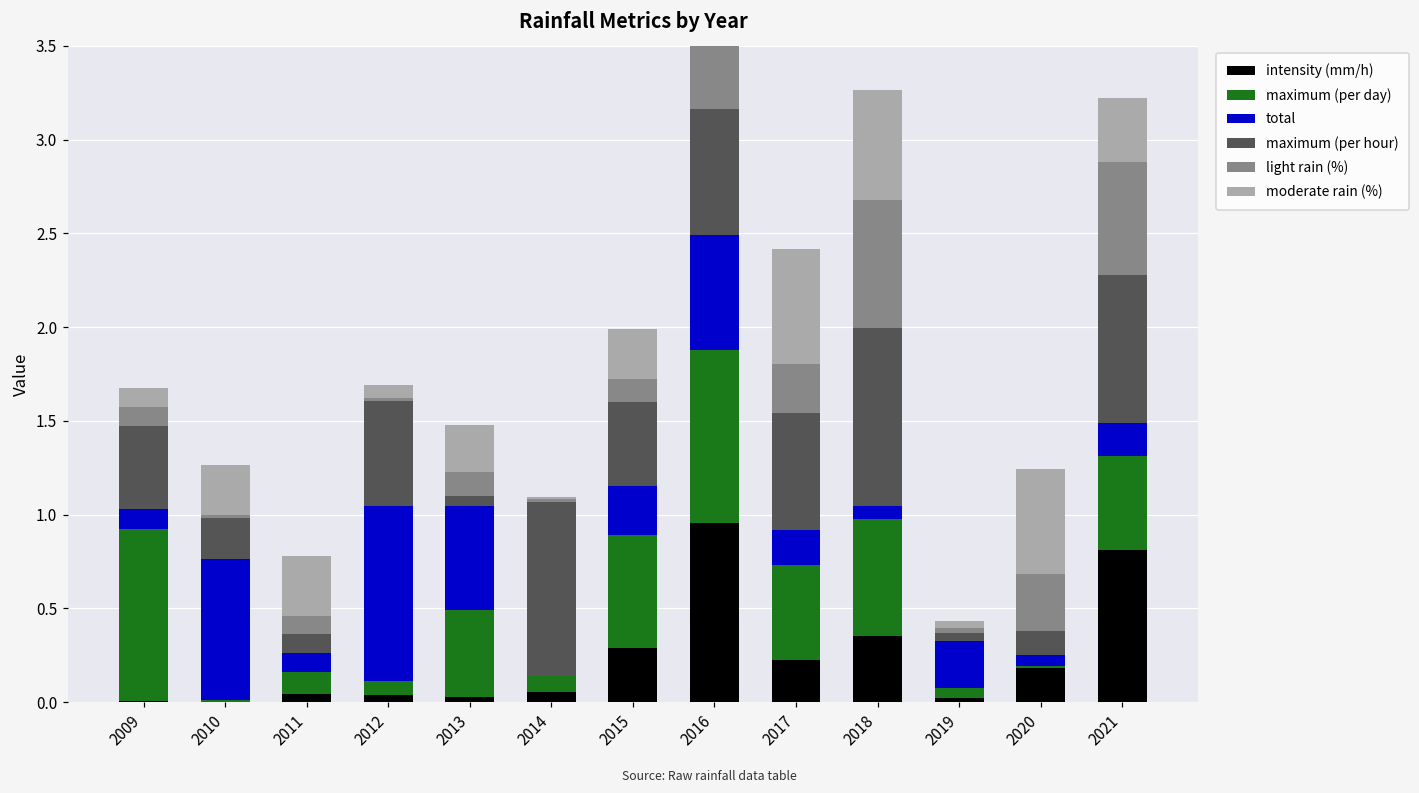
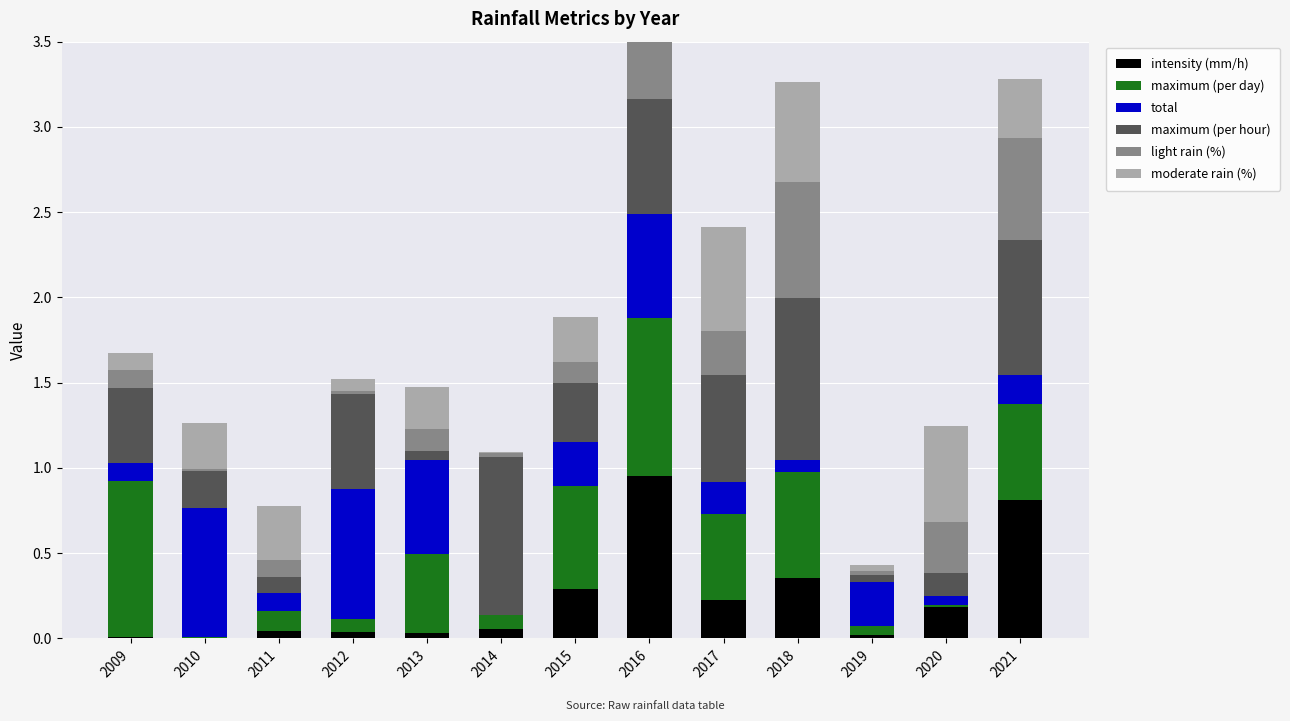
total, 2012: 0.94 -> 0.76
maximum (per hour), 2015: 0.45 -> 0.35
maximum (per day), 2021: 0.50 -> 0.56
